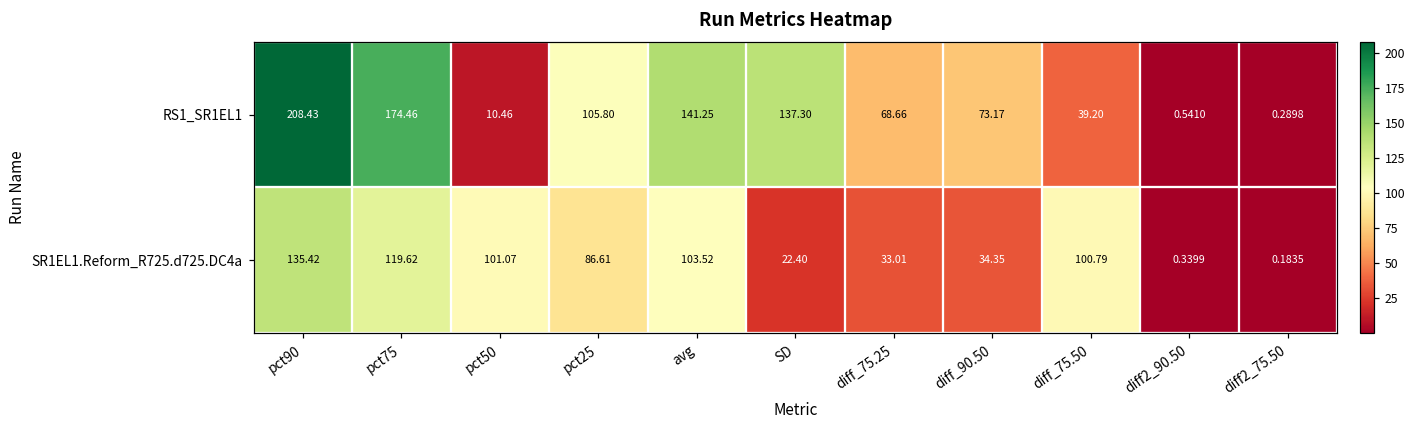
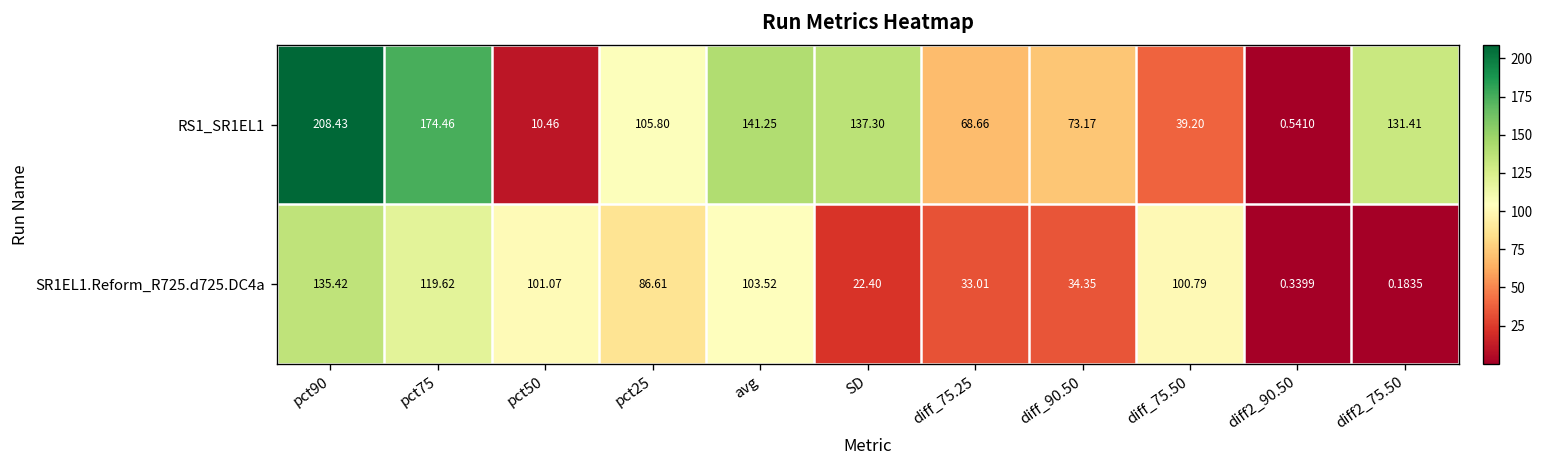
RS1_SR1EL1, diff2_75.50: 0.2898 -> 131.41
